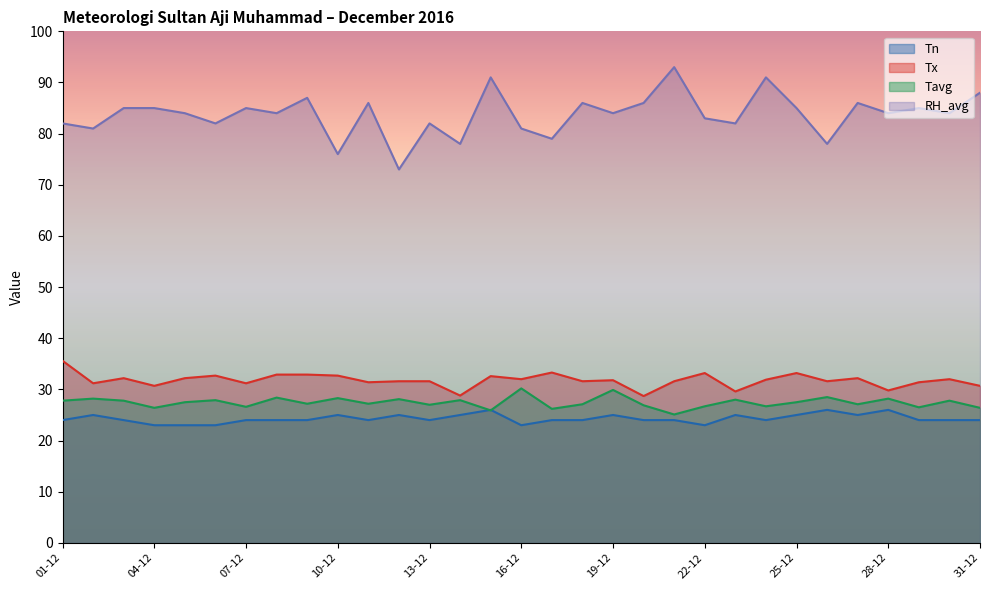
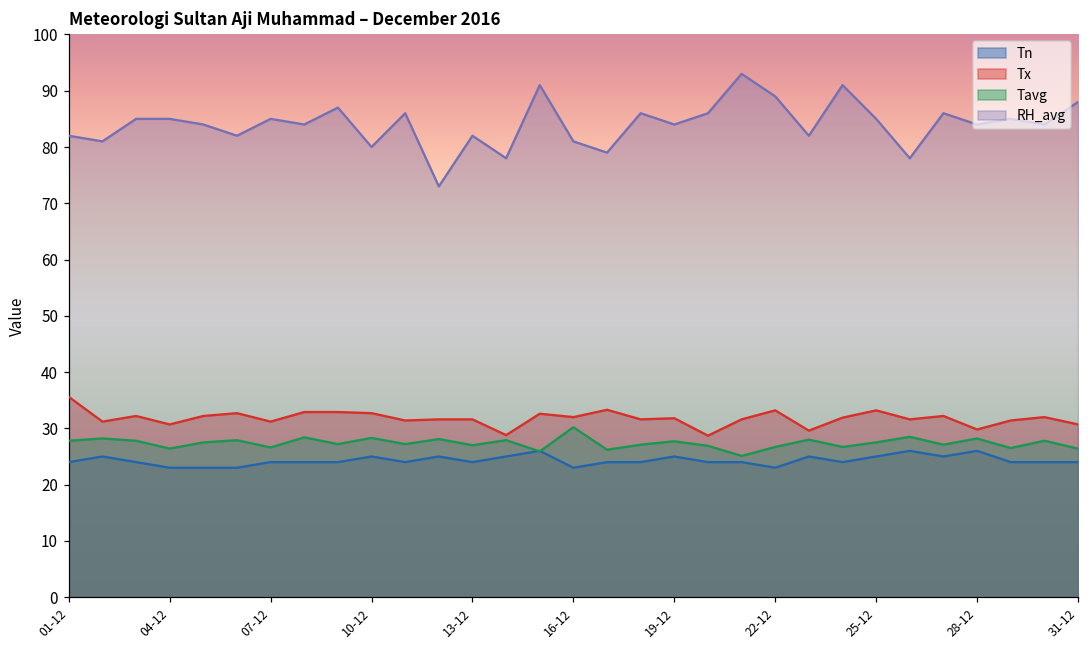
RH_avg, 10-12: 76 -> 80
Tavg, 19-12: 30 -> 28
RH_avg, 22-12: 83 -> 89
